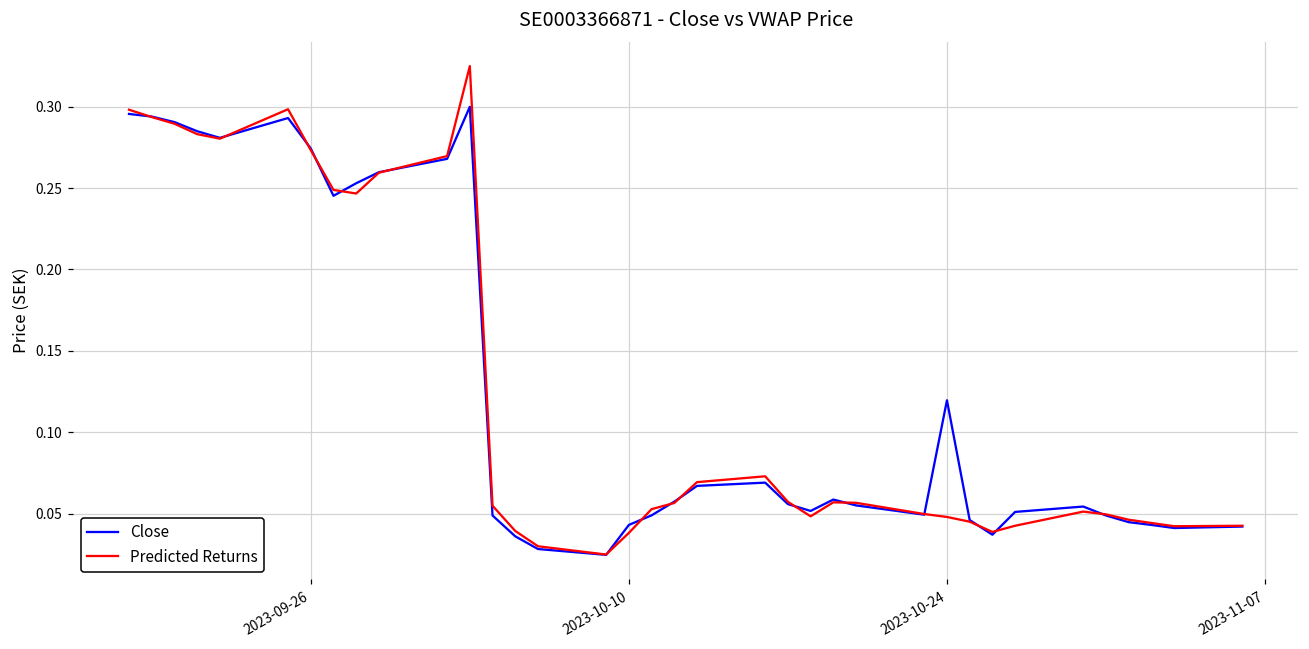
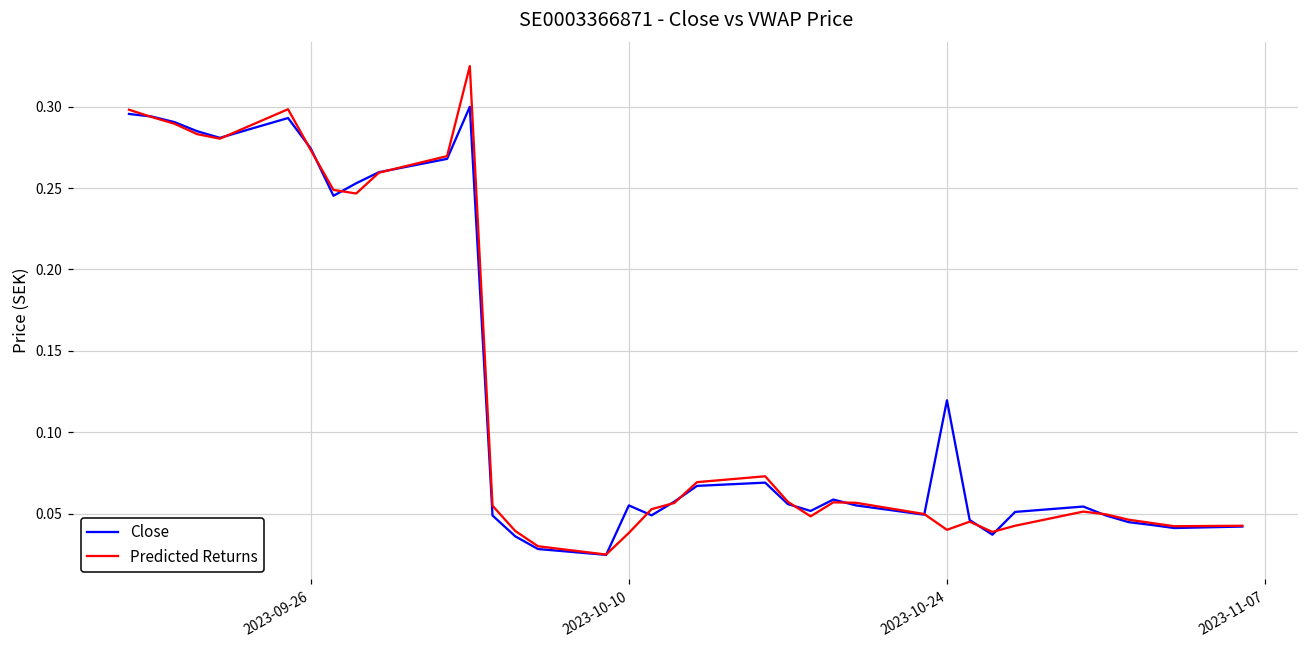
Close, 2023-10-10: 0.043 -> 0.055
Predicted Returns, 2023-10-24: 0.048 -> 0.040
